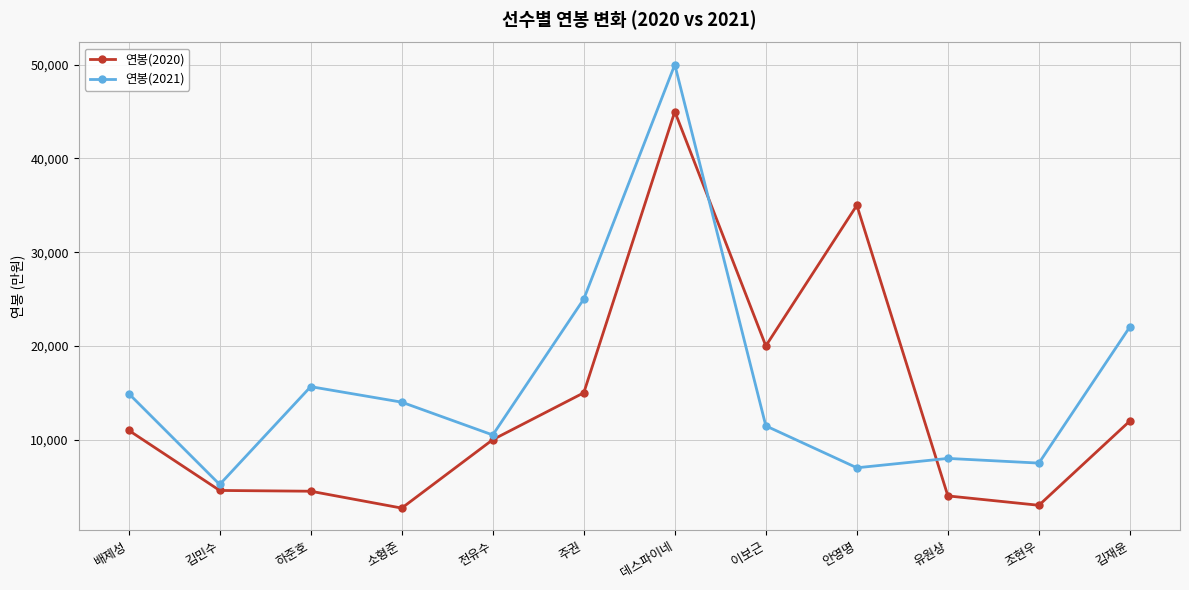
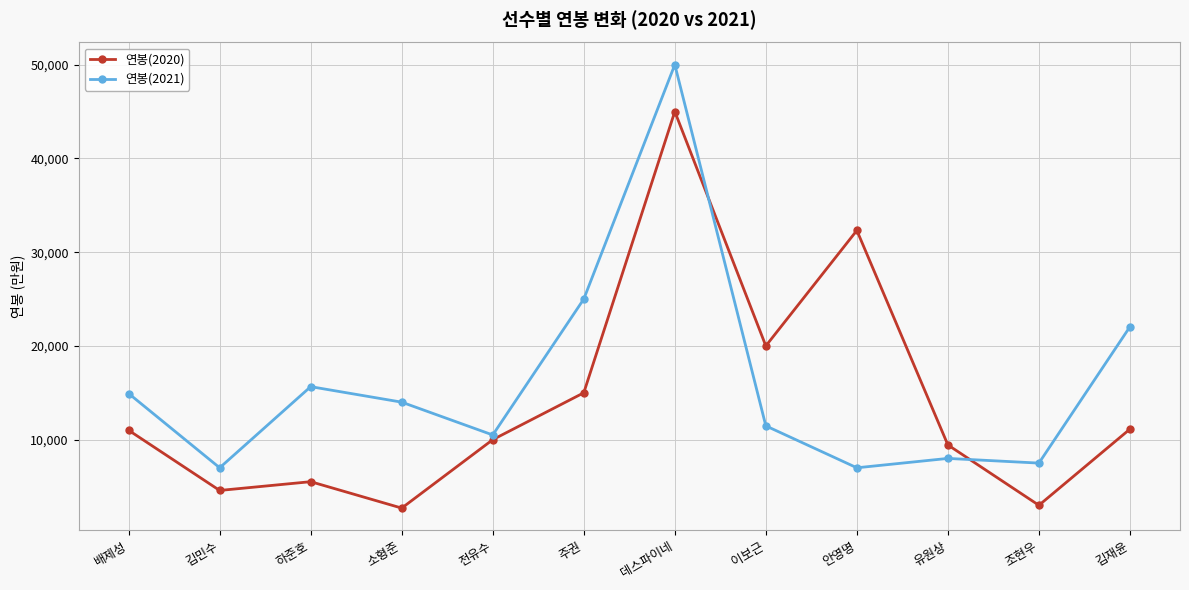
연봉(2021), 김민수: 5,000 -> 7,000
연봉(2020), 하준호: 5,000 -> 6,000
연봉(2020), 안영명: 35,000 -> 32,000
연봉(2020), 유원상: 4,000 -> 9,000
연봉(2020), 김재윤: 12,000 -> 11,000
